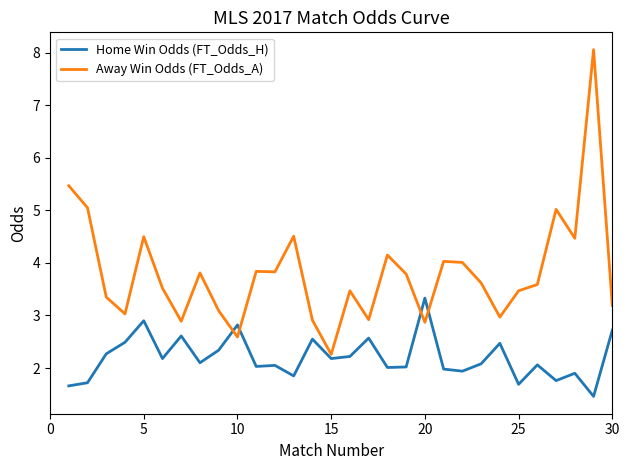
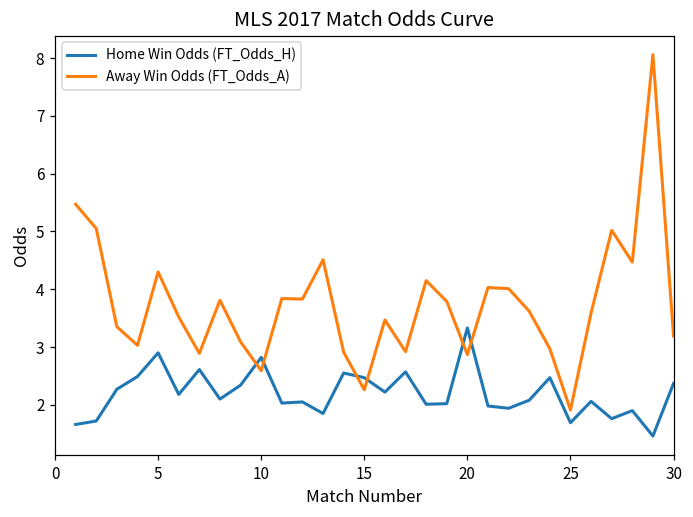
Away Win Odds (FT_Odds_A), 5: 4.5 -> 4.3
Home Win Odds (FT_Odds_H), 15: 2.2 -> 2.5
Away Win Odds (FT_Odds_A), 25: 3.5 -> 1.9
Home Win Odds (FT_Odds_H), 30: 2.7 -> 2.4
